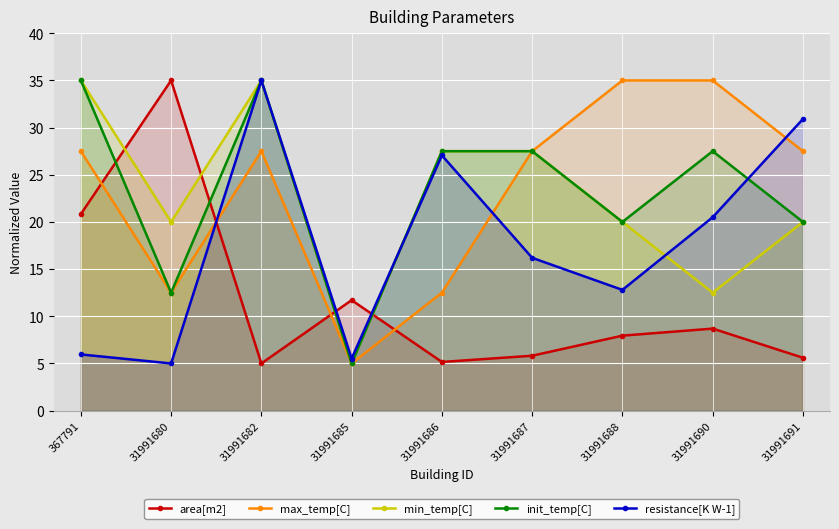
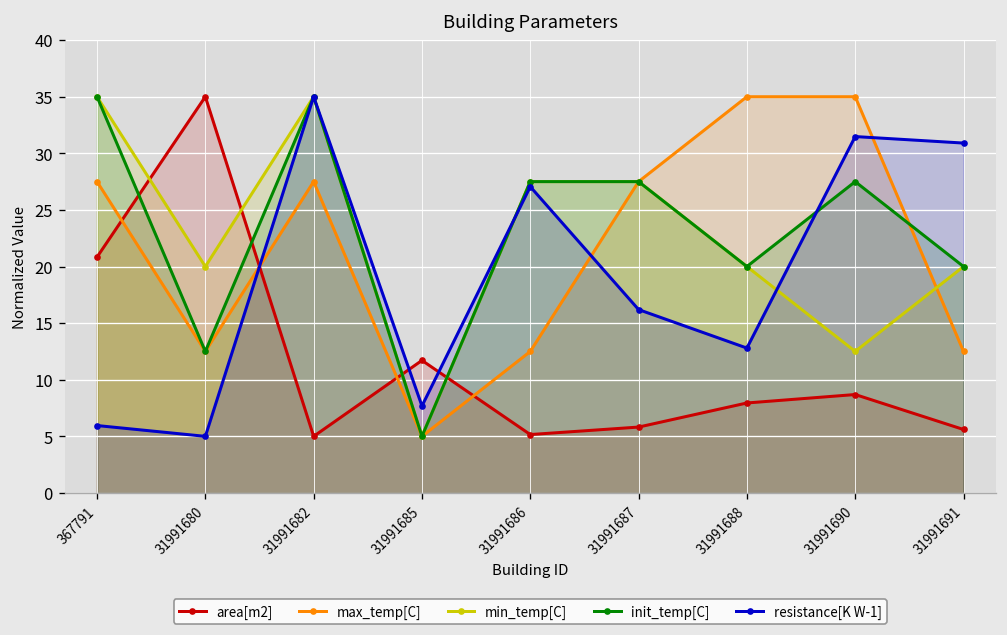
resistance[K W-1], 31991685: 6 -> 8
resistance[K W-1], 31991690: 20 -> 31
max_temp[C], 31991691: 28 -> 13
